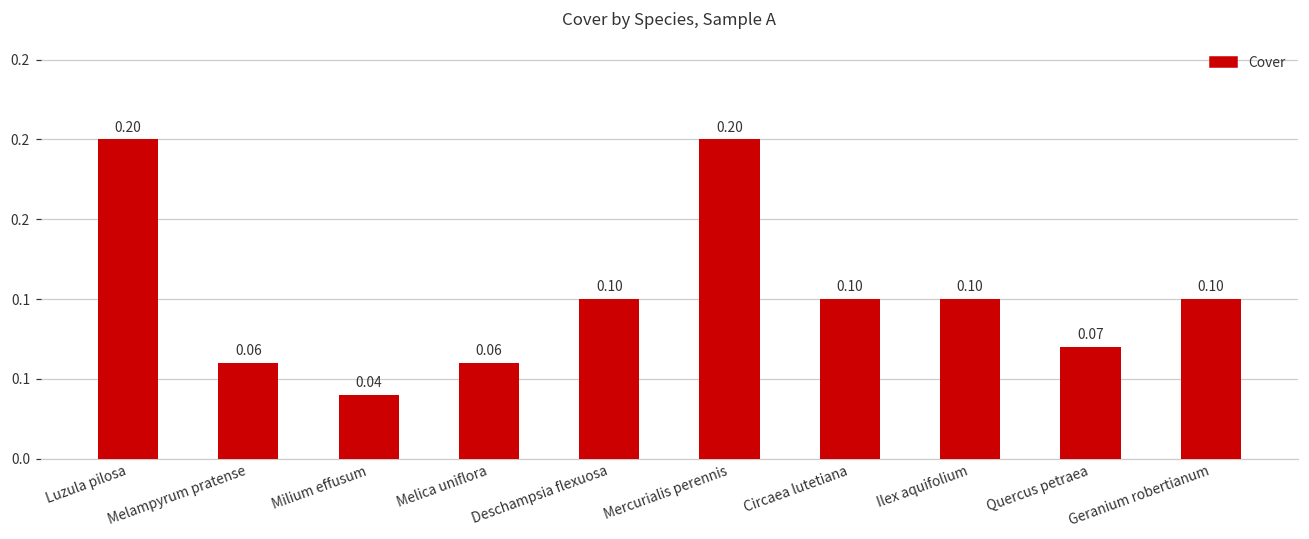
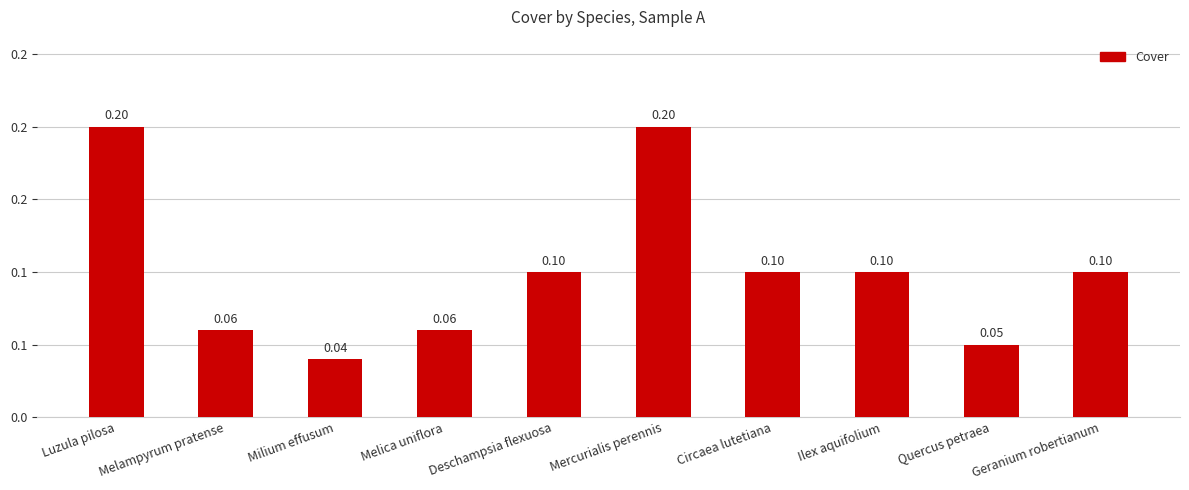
Quercus petraea: 0.07 -> 0.05
